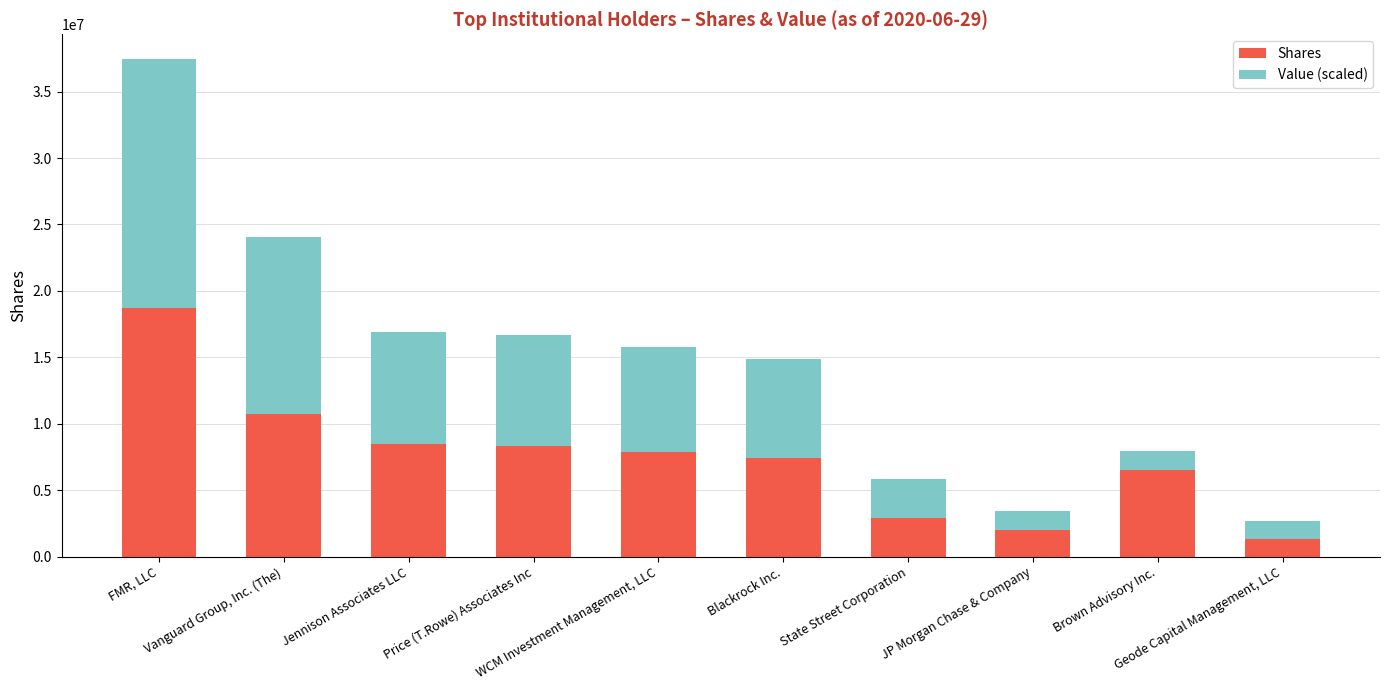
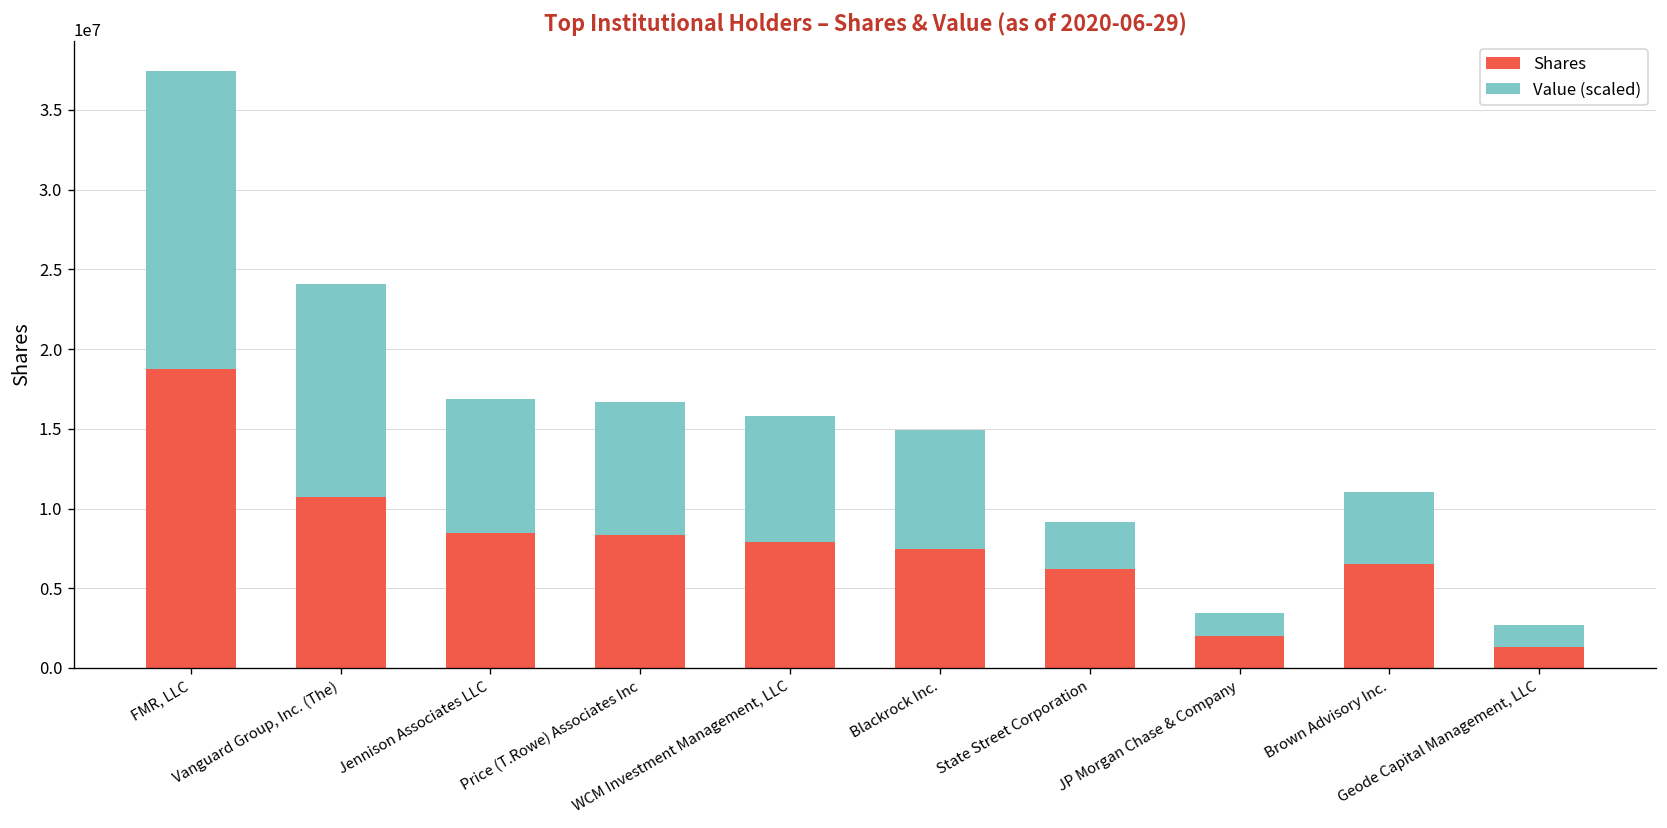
Shares, State Street Corporation: 2900000 -> 6200000
Value (scaled), Brown Advisory Inc.: 1400000 -> 4500000
